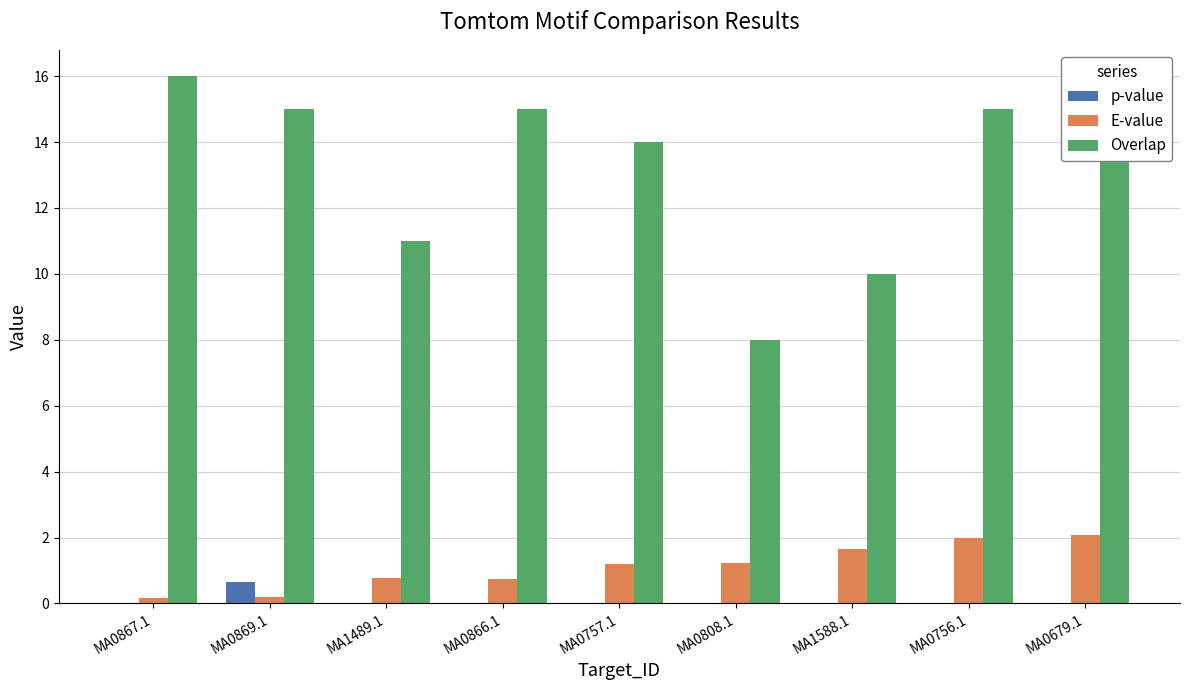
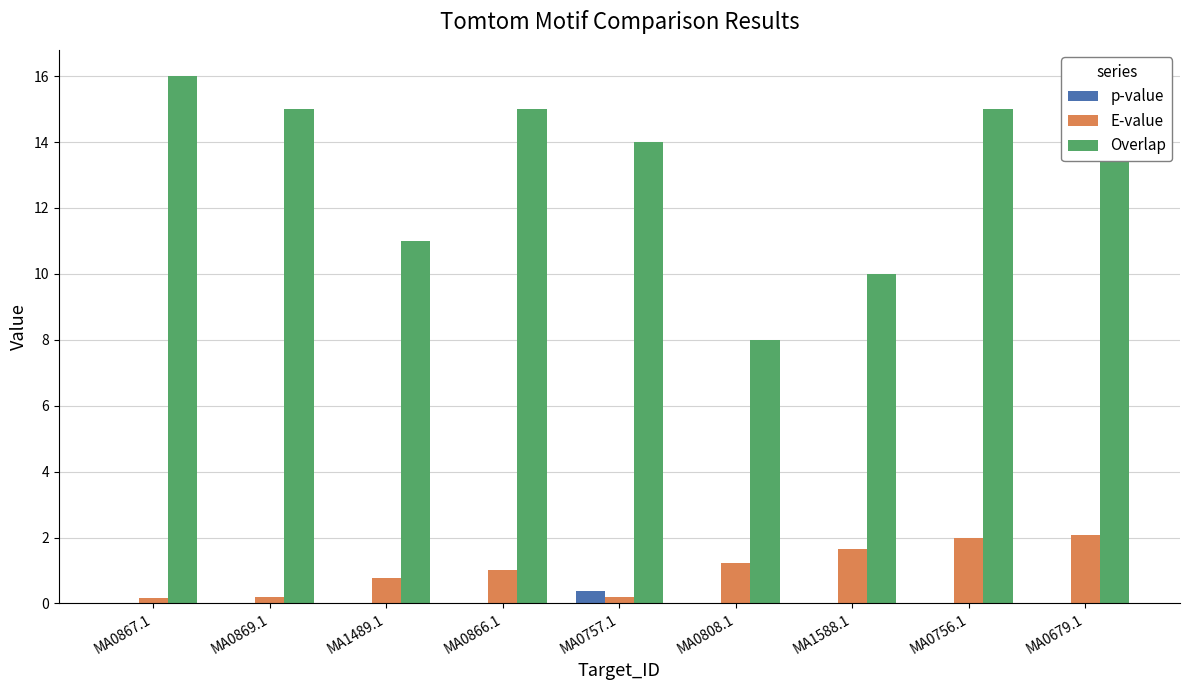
p-value, MA0869.1: 0.7 -> 0.0
E-value, MA0866.1: 0.8 -> 1.0
p-value, MA0757.1: 0.0 -> 0.4
E-value, MA0757.1: 1.2 -> 0.2
